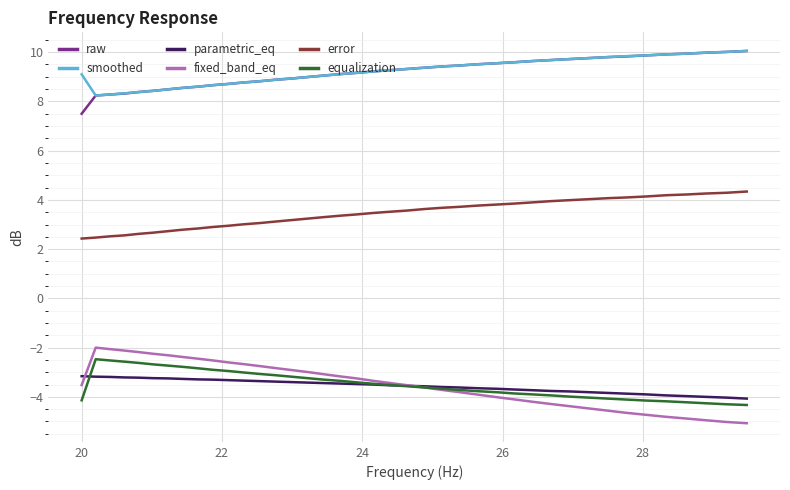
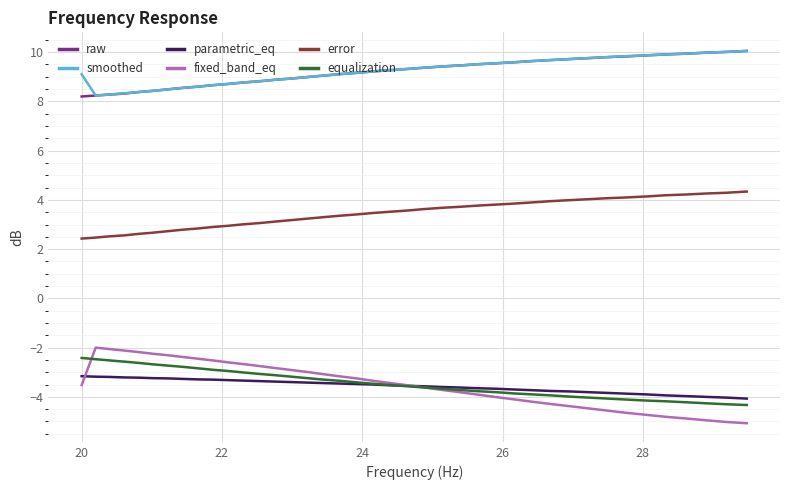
raw, 20: 7.5 -> 8.2
equalization, 20: -4.1 -> -2.4
